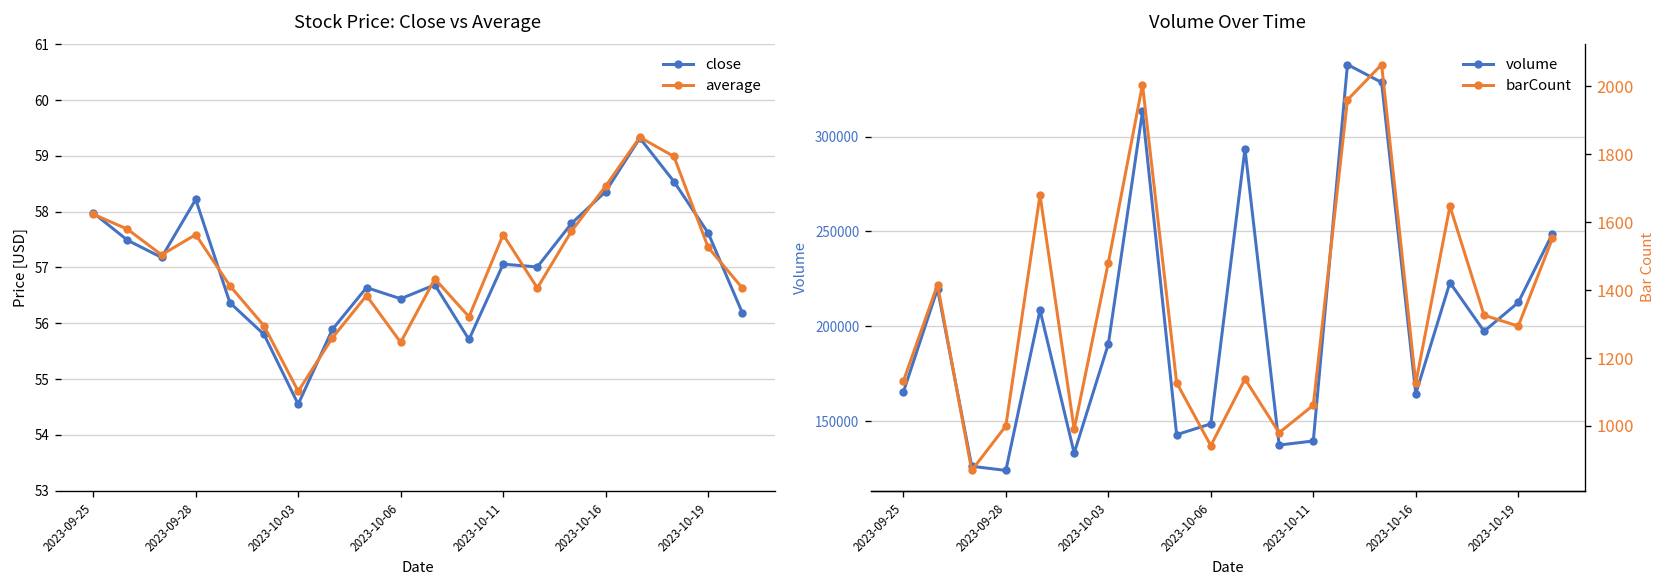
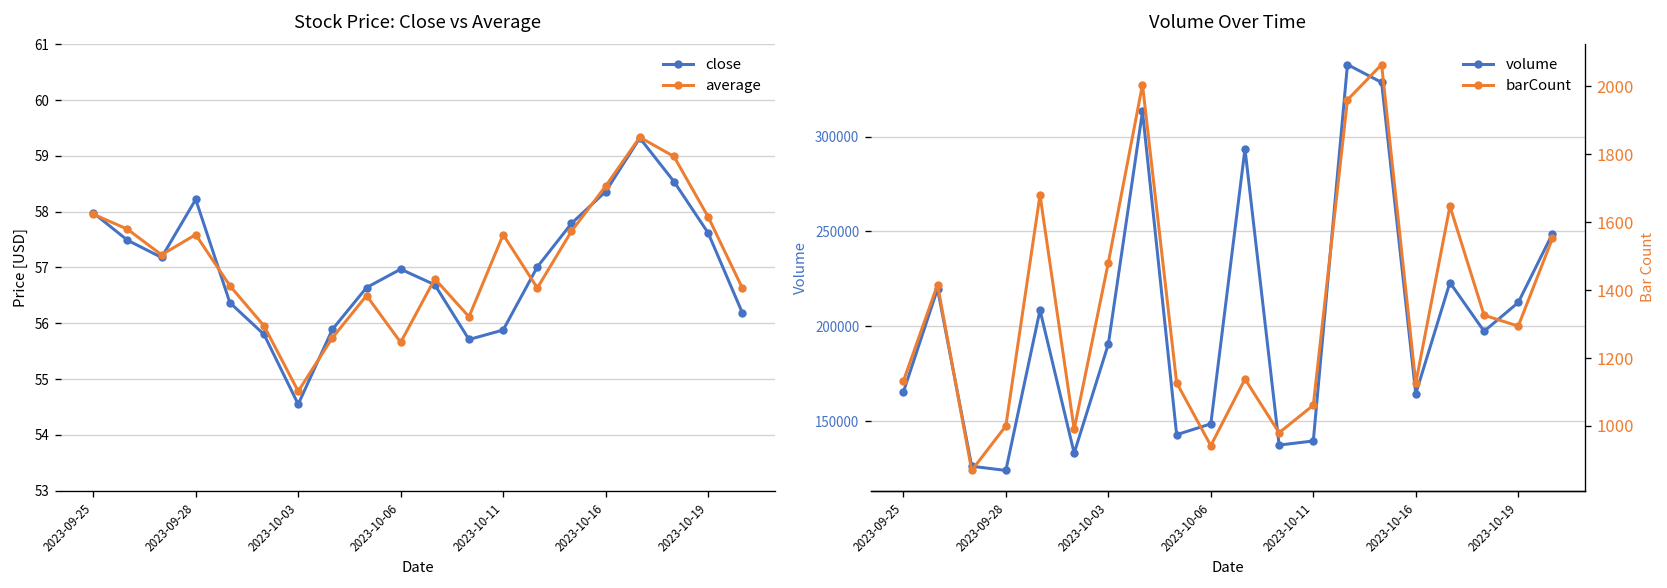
Stock Price: Close vs Average, close, 2023-10-06: 56.4 -> 57.0
Stock Price: Close vs Average, close, 2023-10-11: 57.1 -> 55.9
Stock Price: Close vs Average, average, 2023-10-19: 57.4 -> 57.9
